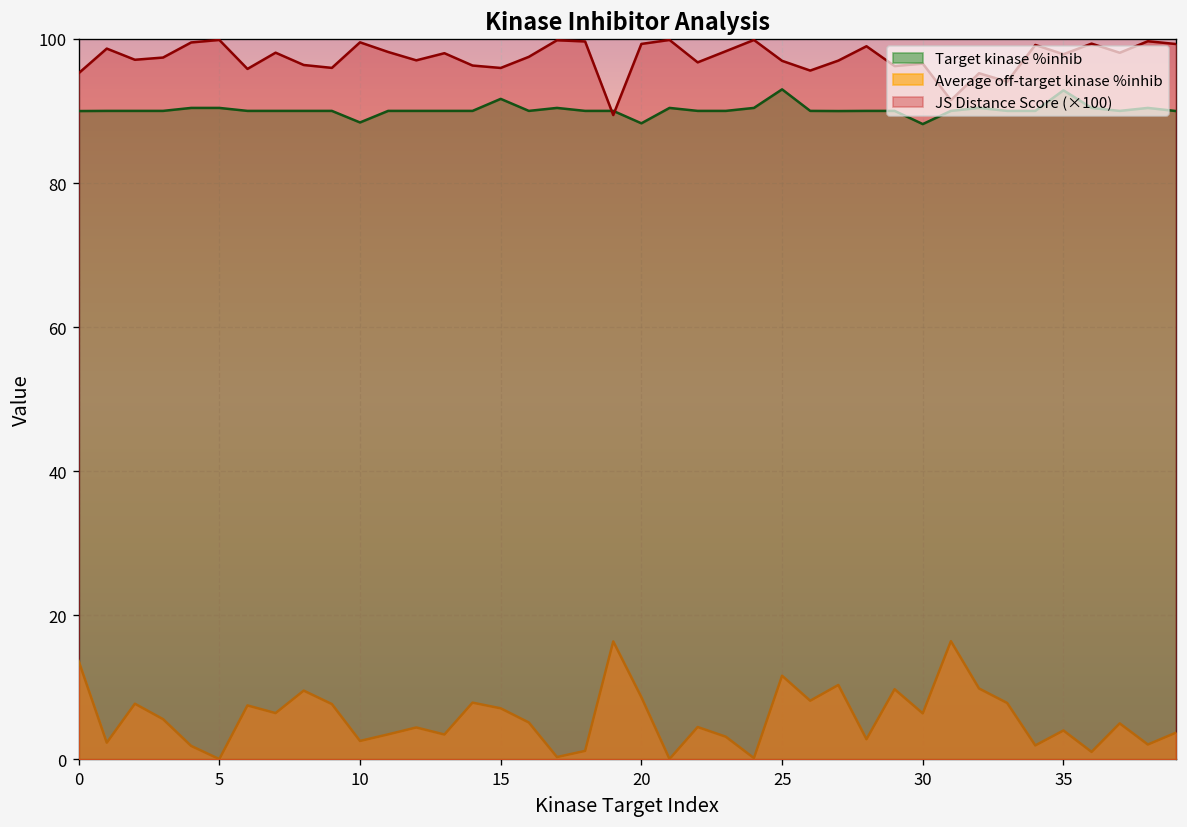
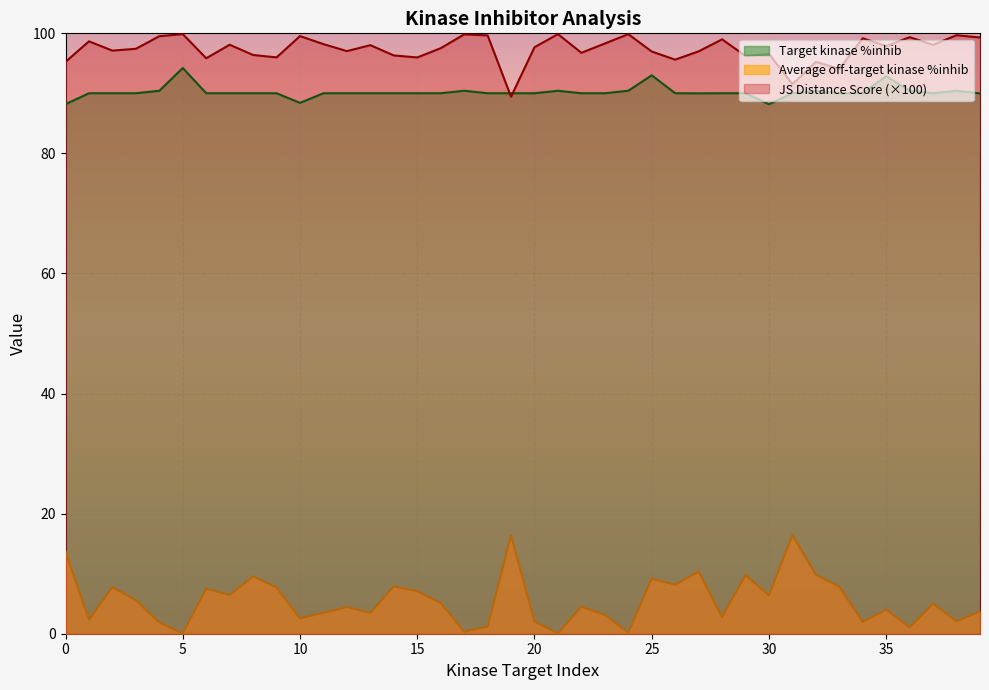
Target kinase %inhib, 0: 90 -> 88
Target kinase %inhib, 5: 90 -> 94
Target kinase %inhib, 15: 92 -> 90
Target kinase %inhib, 20: 88 -> 90
Average off-target kinase %inhib, 20: 9 -> 2
JS Distance Score (×100), 20: 99 -> 98
Average off-target kinase %inhib, 25: 12 -> 9
